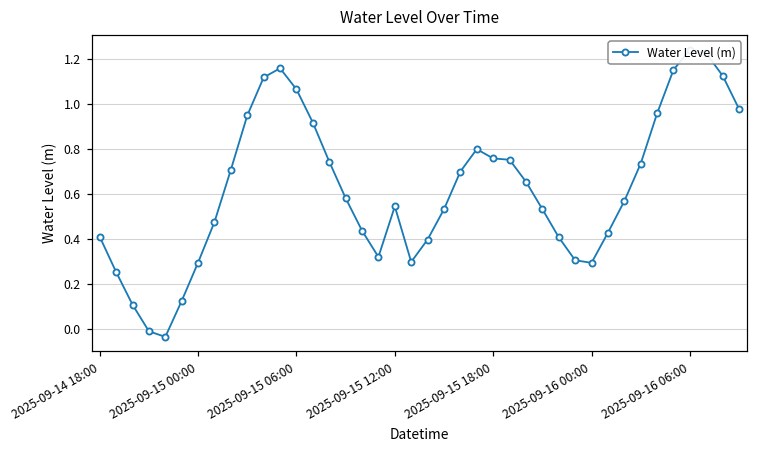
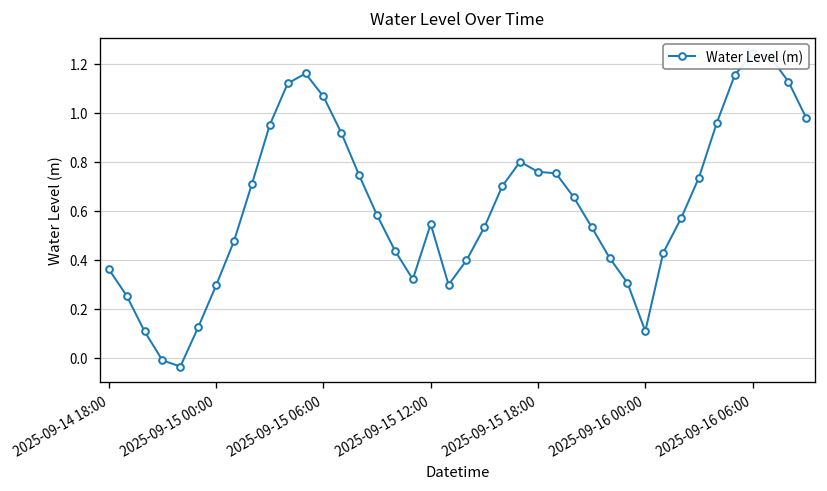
2025-09-14 18:00: 0.41 -> 0.36
2025-09-16 00:00: 0.29 -> 0.11
